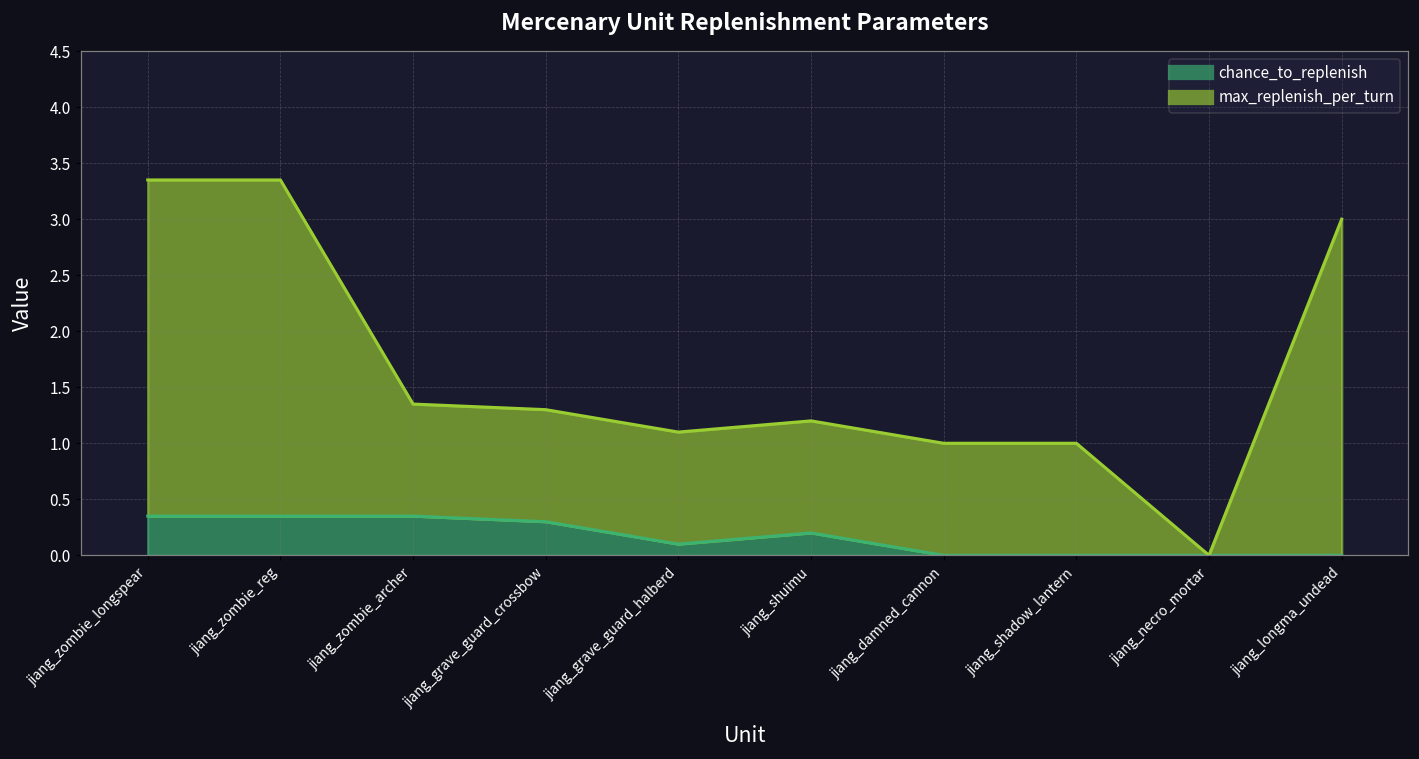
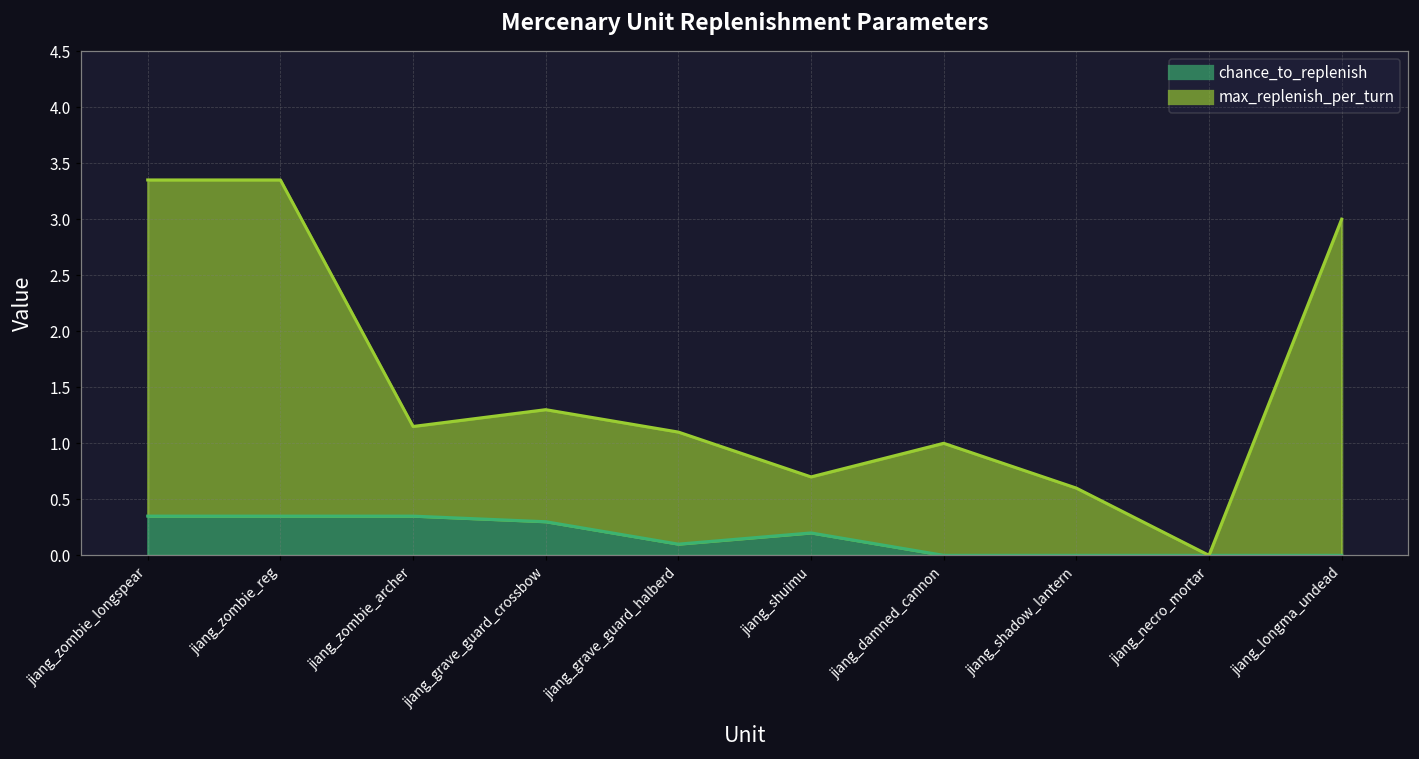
max_replenish_per_turn, jiang_zombie_archer: 1.0 -> 0.8
max_replenish_per_turn, jiang_shuimu: 1.0 -> 0.5
max_replenish_per_turn, jiang_shadow_lantern: 1.0 -> 0.6
